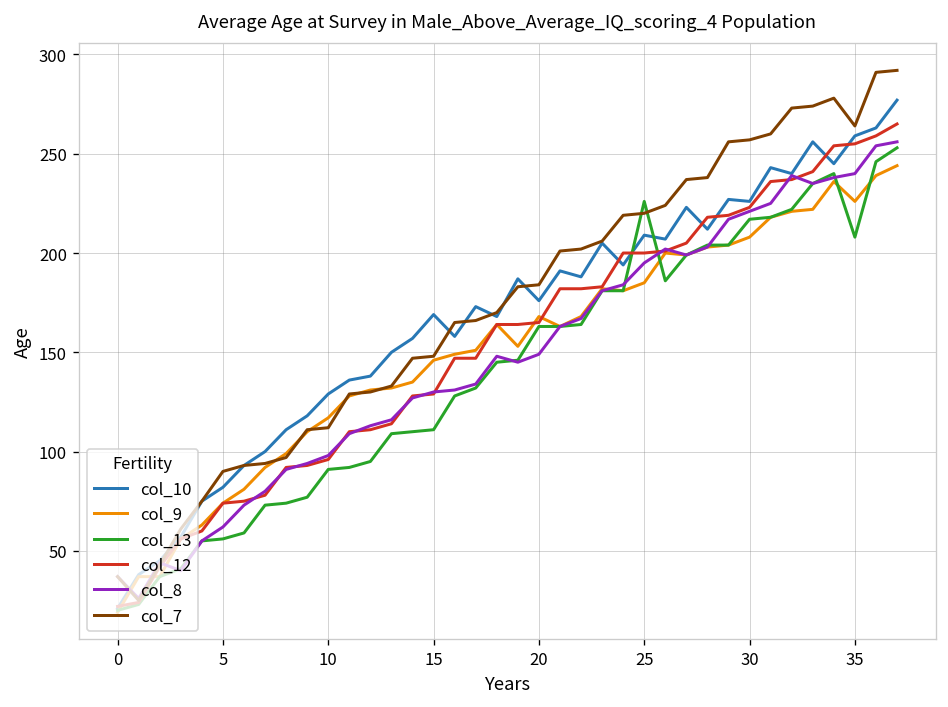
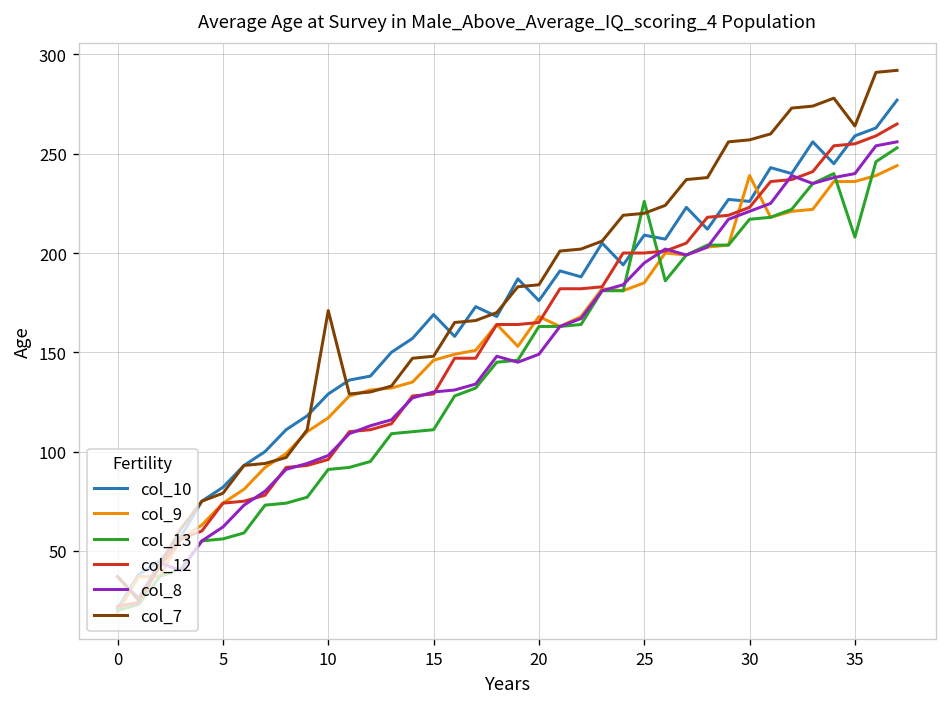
col_7, 5: 90 -> 79
col_7, 10: 112 -> 171
col_9, 30: 208 -> 239
col_9, 35: 226 -> 236
